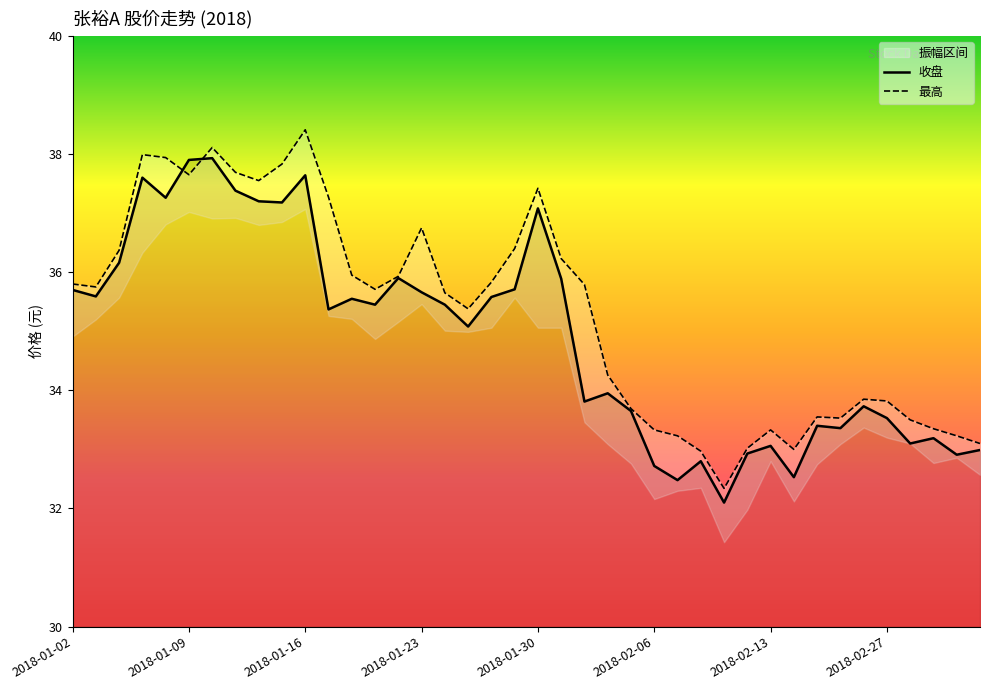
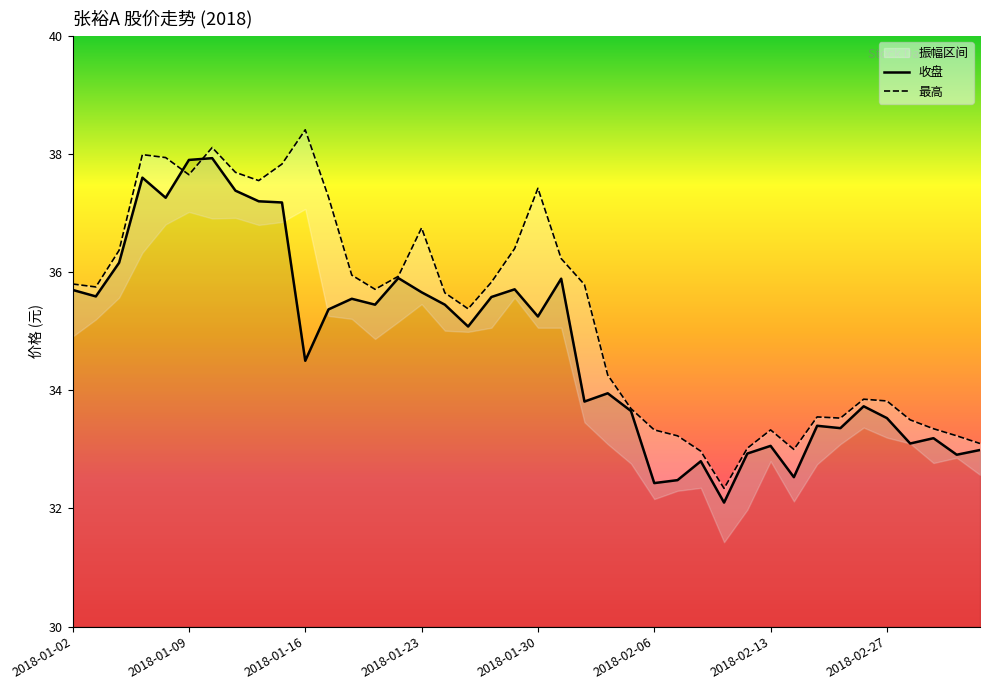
收盘, 2018-01-16: 37.6 -> 34.5
收盘, 2018-01-30: 37.1 -> 35.3
收盘, 2018-02-06: 32.7 -> 32.4
